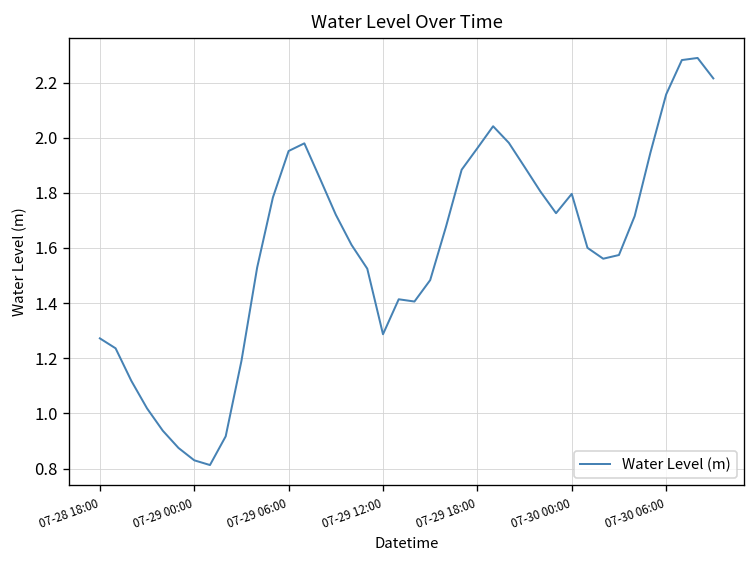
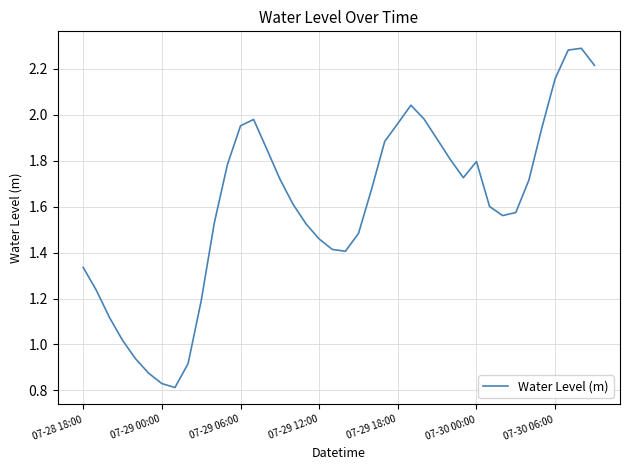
07-28 18:00: 1.27 -> 1.34
07-29 12:00: 1.29 -> 1.46
